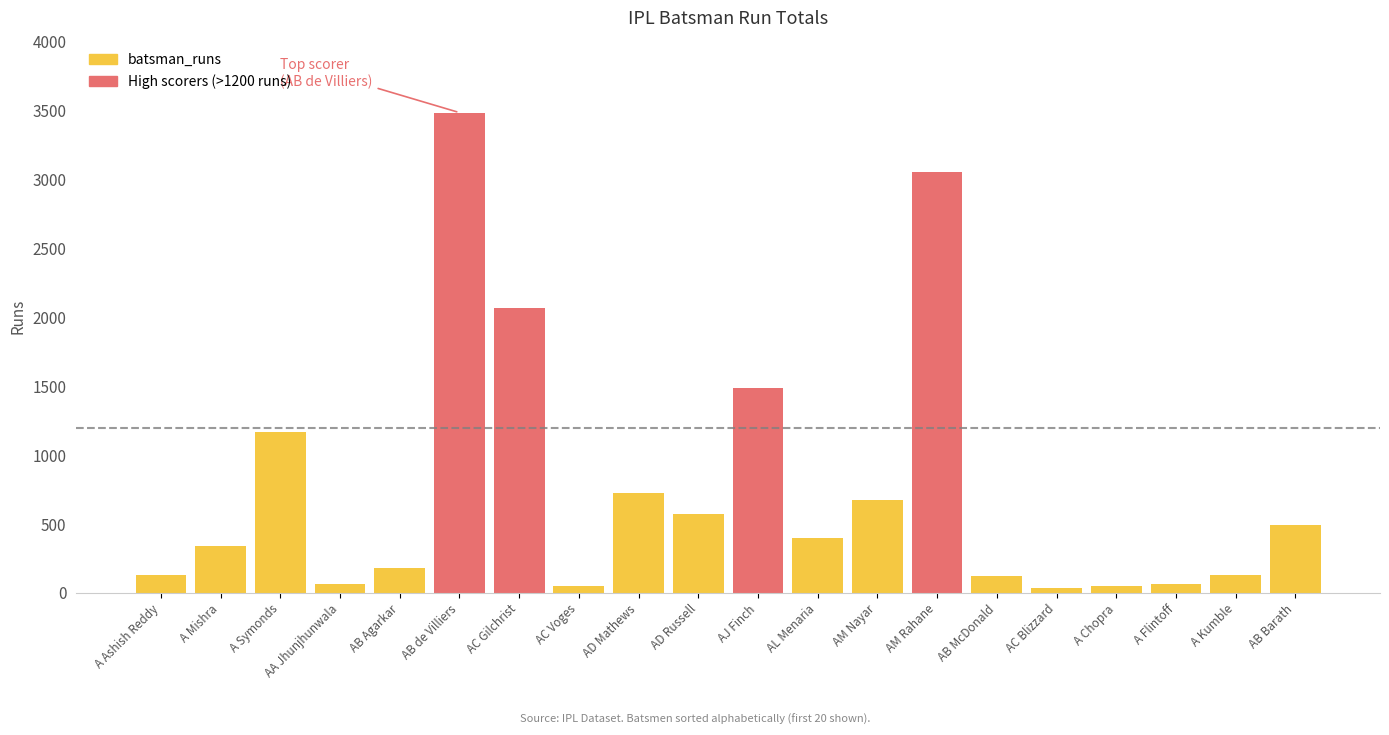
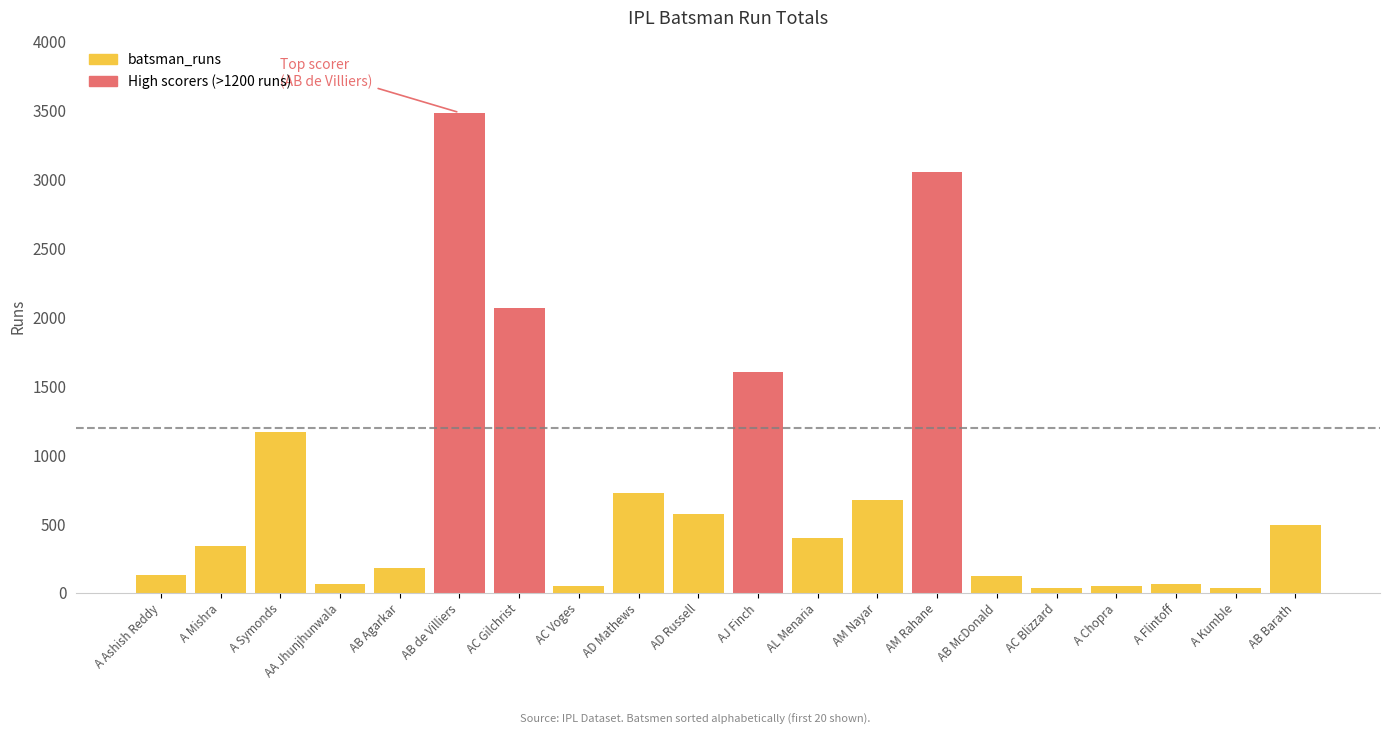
AJ Finch: 1490 -> 1600
A Kumble: 130 -> 40
